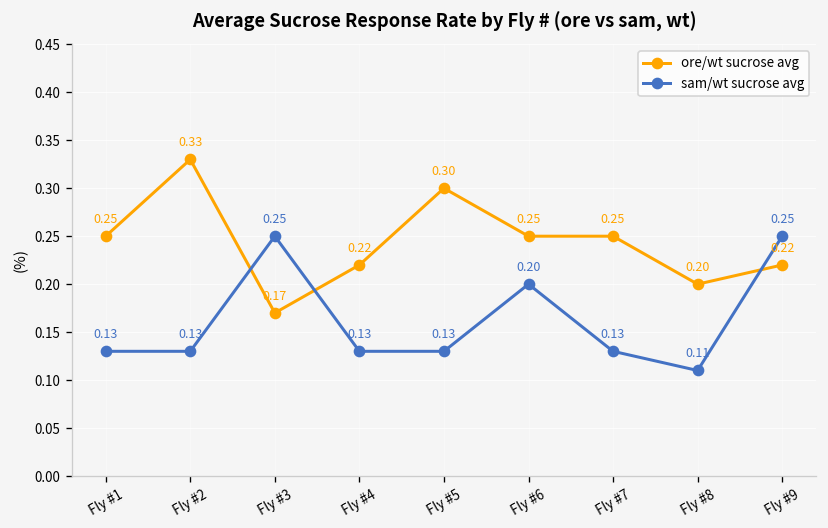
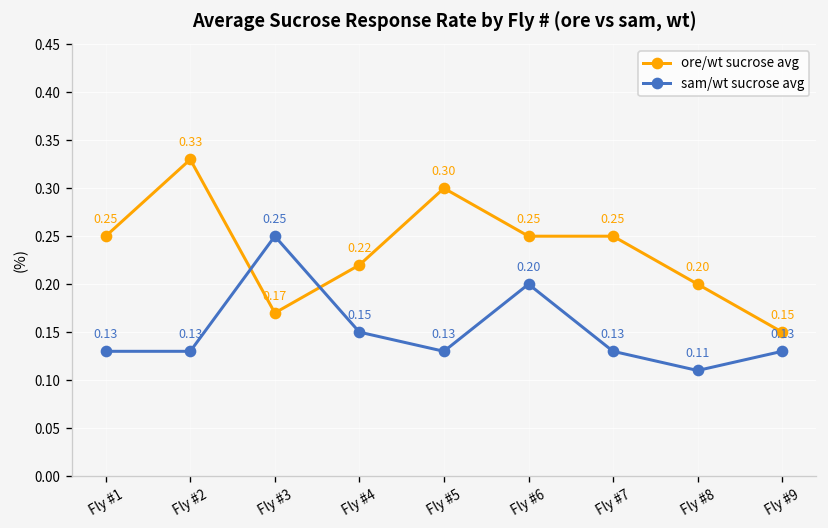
sam/wt sucrose avg, Fly #4: 0.13 -> 0.15
ore/wt sucrose avg, Fly #9: 0.22 -> 0.15
sam/wt sucrose avg, Fly #9: 0.25 -> 0.13
